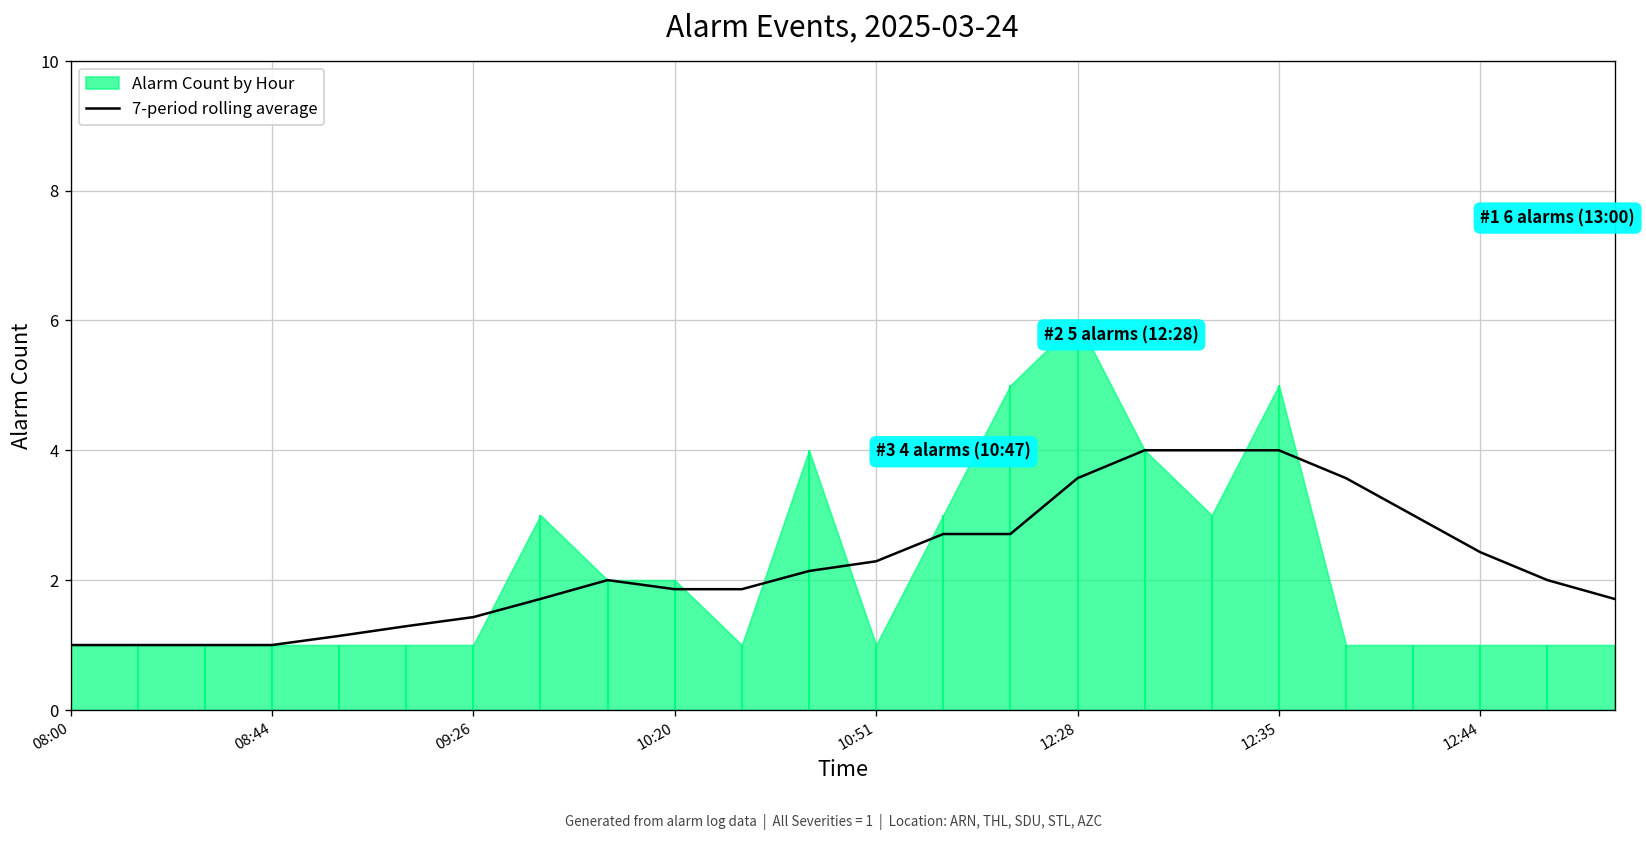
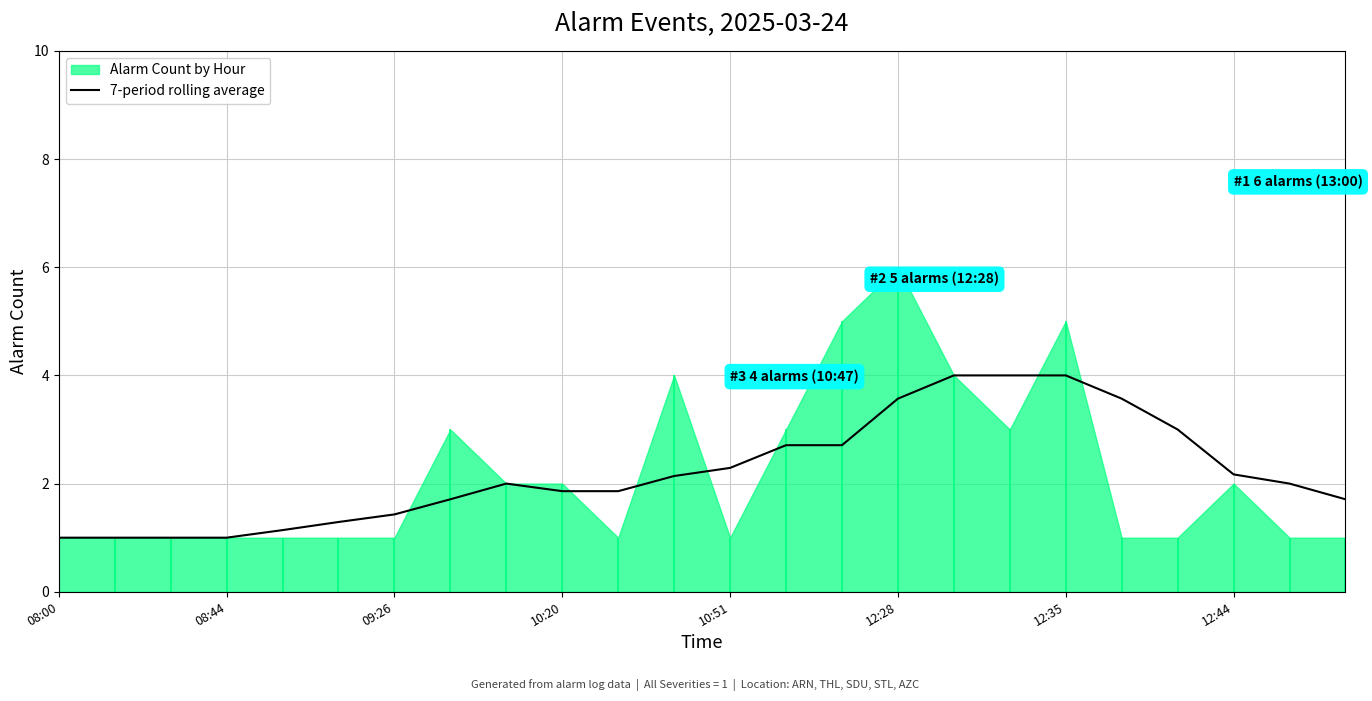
7-period rolling average, 12:44: 2.4 -> 2.2
Alarm Count by Hour, 12:44: 1 -> 2
